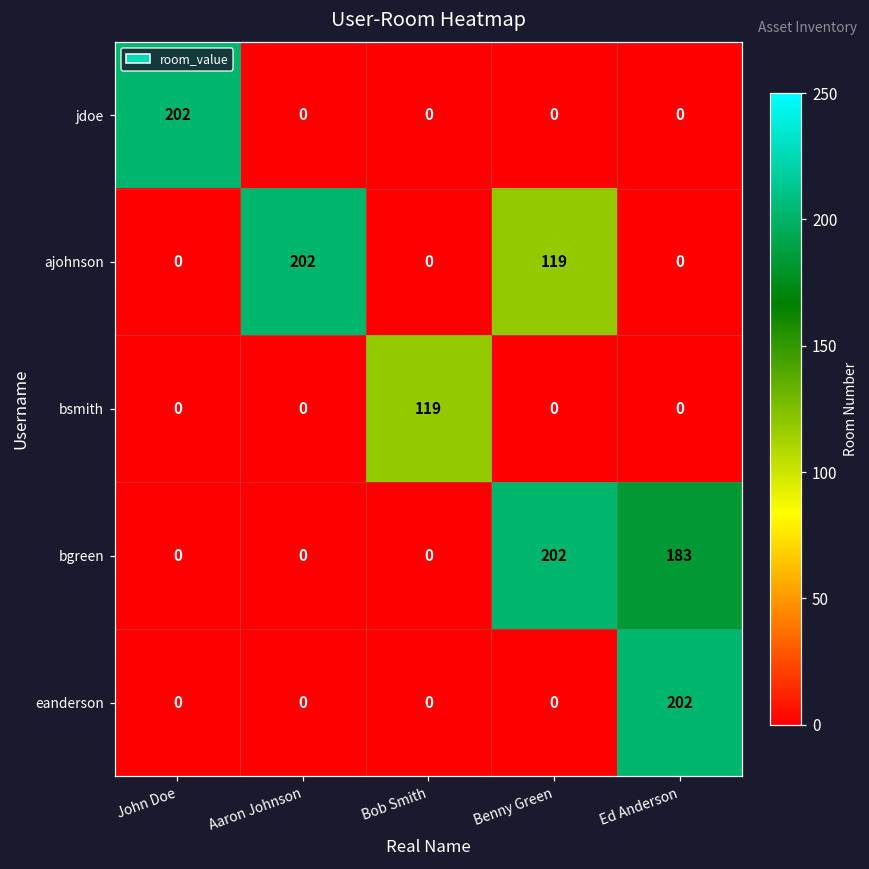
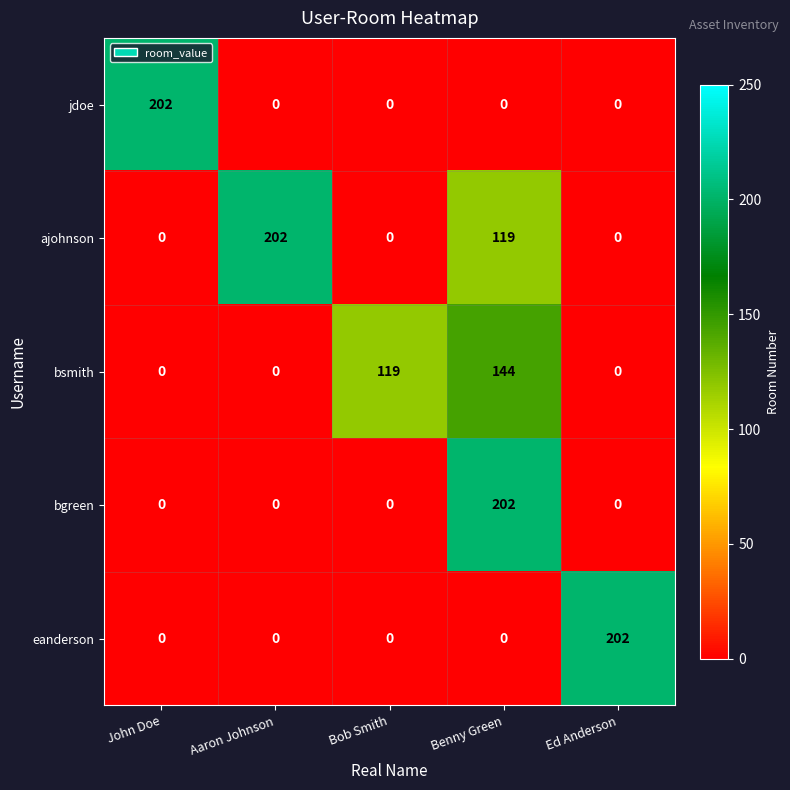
bsmith, Benny Green: 0 -> 144
bgreen, Ed Anderson: 183 -> 0
